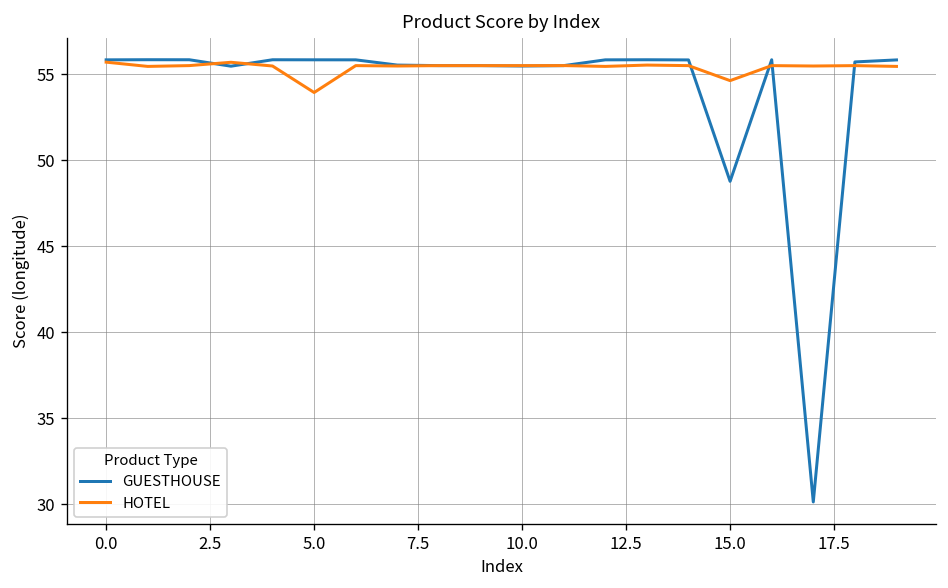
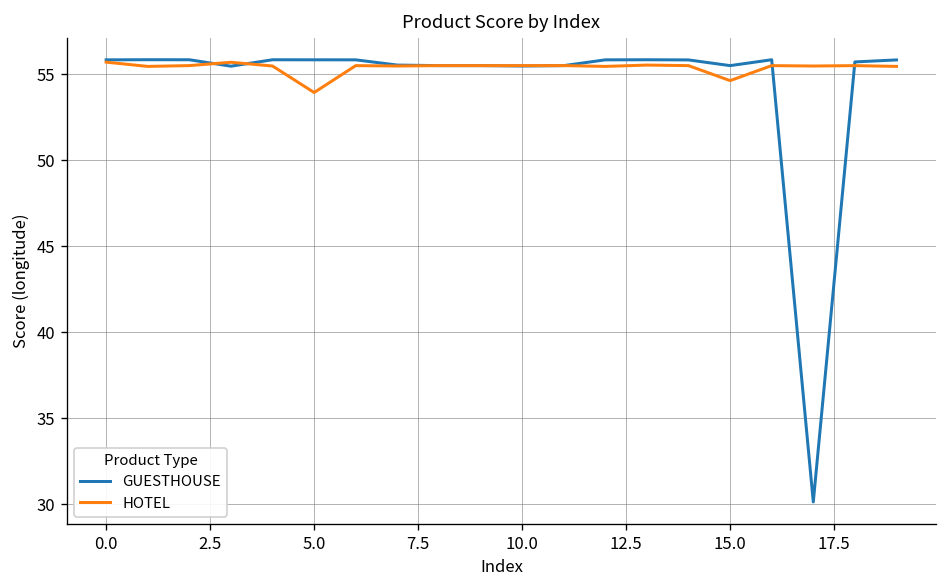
GUESTHOUSE, 15.0: 48.8 -> 55.5
